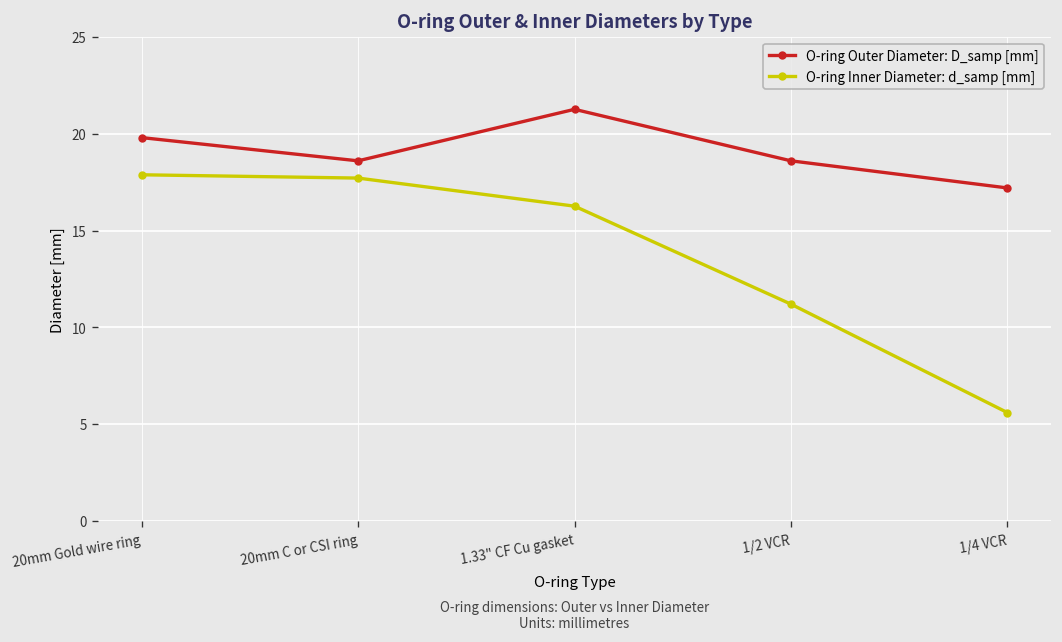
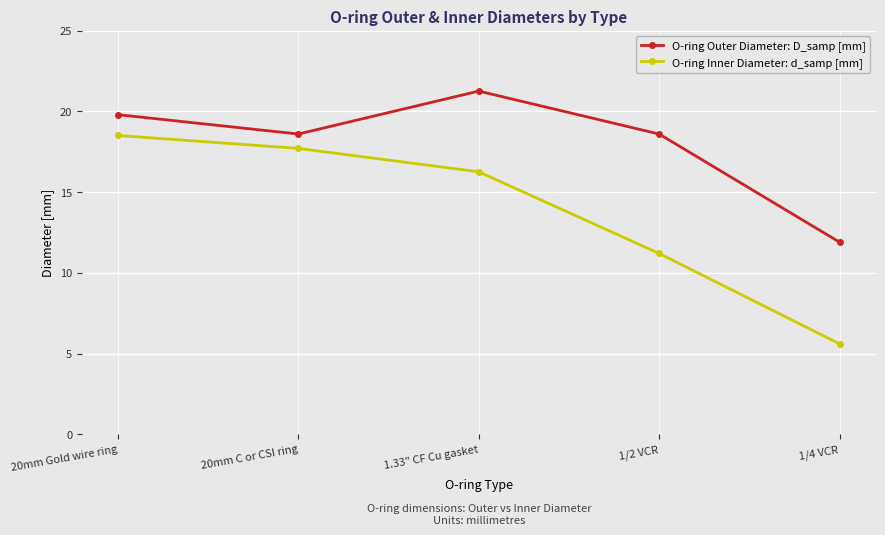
O-ring Inner Diameter: d_samp [mm], 20mm Gold wire ring: 17.9 -> 18.5
O-ring Outer Diameter: D_samp [mm], 1/4 VCR: 17.2 -> 11.9
